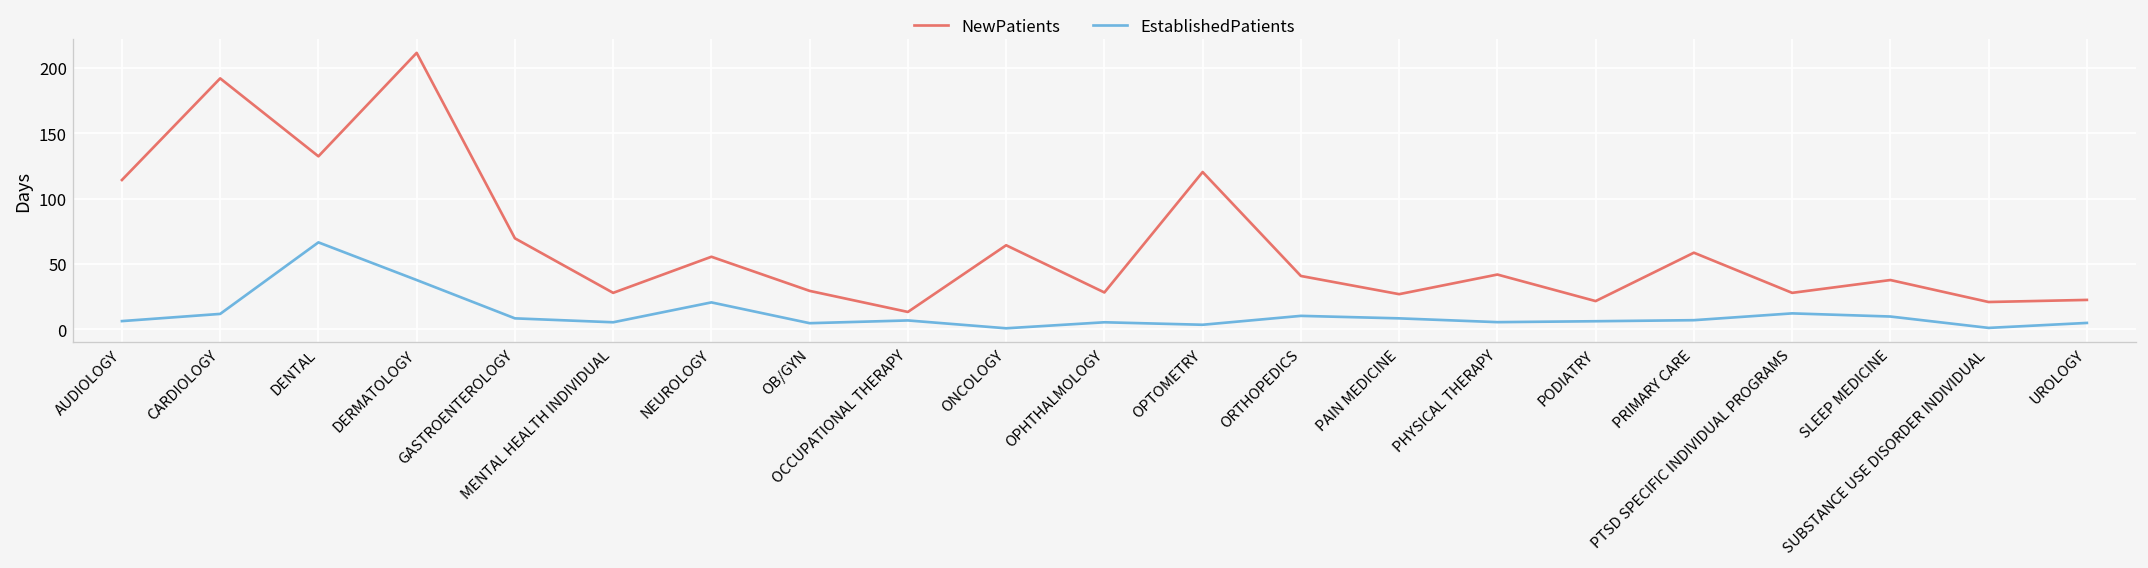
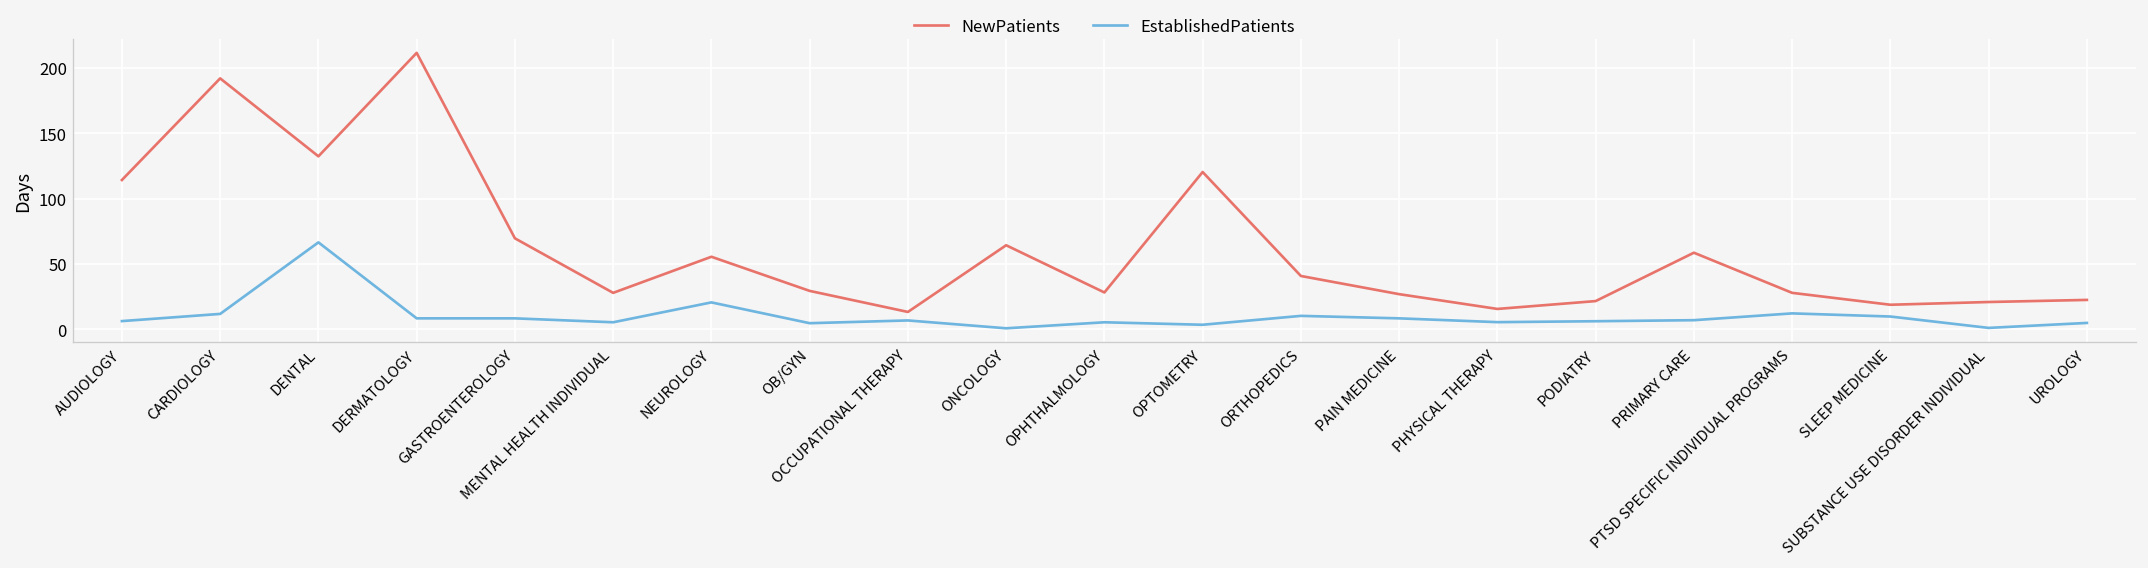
EstablishedPatients, DERMATOLOGY: 38 -> 9
NewPatients, PHYSICAL THERAPY: 42 -> 16
NewPatients, SLEEP MEDICINE: 38 -> 19
